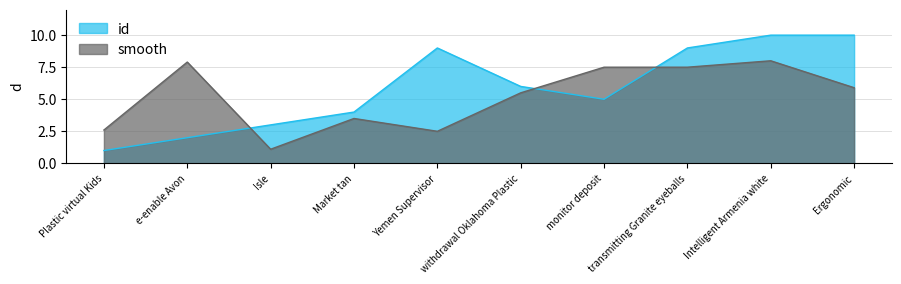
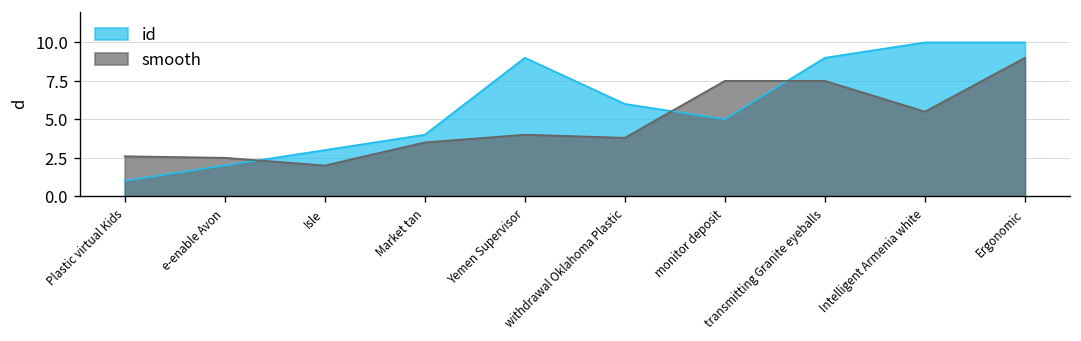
smooth, e-enable Avon: 7.9 -> 2.5
smooth, Isle: 1.1 -> 2.0
smooth, Yemen Supervisor: 2.5 -> 4.0
smooth, withdrawal Oklahoma Plastic: 5.5 -> 3.8
smooth, Intelligent Armenia white: 8.0 -> 5.5
smooth, Ergonomic: 5.9 -> 9.0
